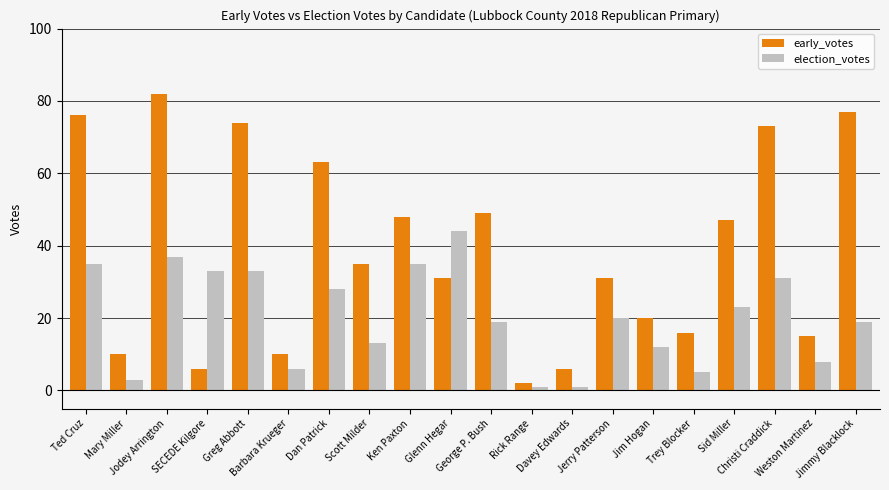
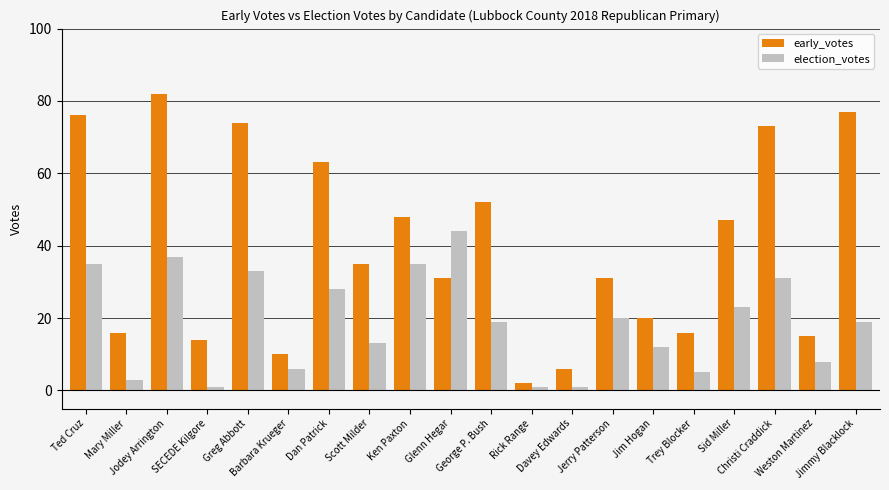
early_votes, Mary Miller: 10 -> 16
early_votes, SECEDE Kilgore: 6 -> 14
election_votes, SECEDE Kilgore: 33 -> 1
early_votes, George P. Bush: 49 -> 52
